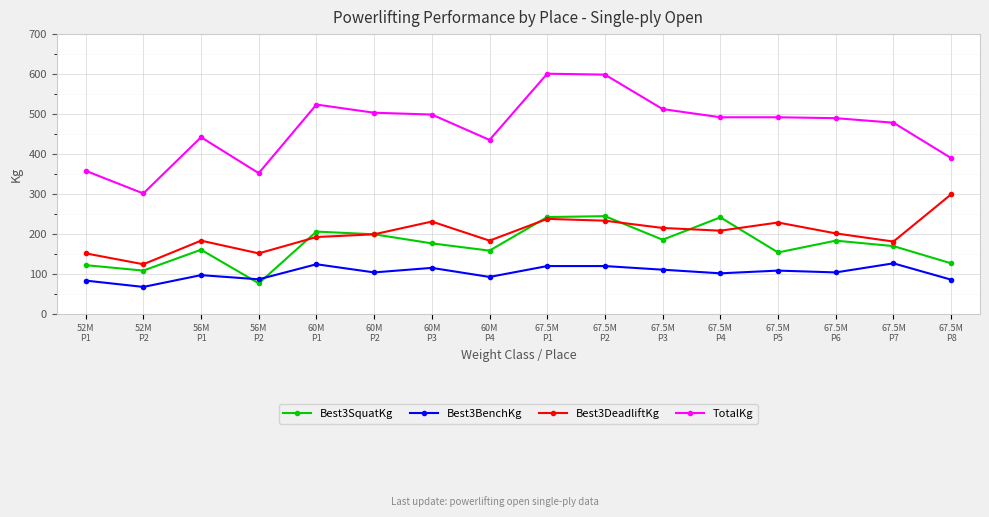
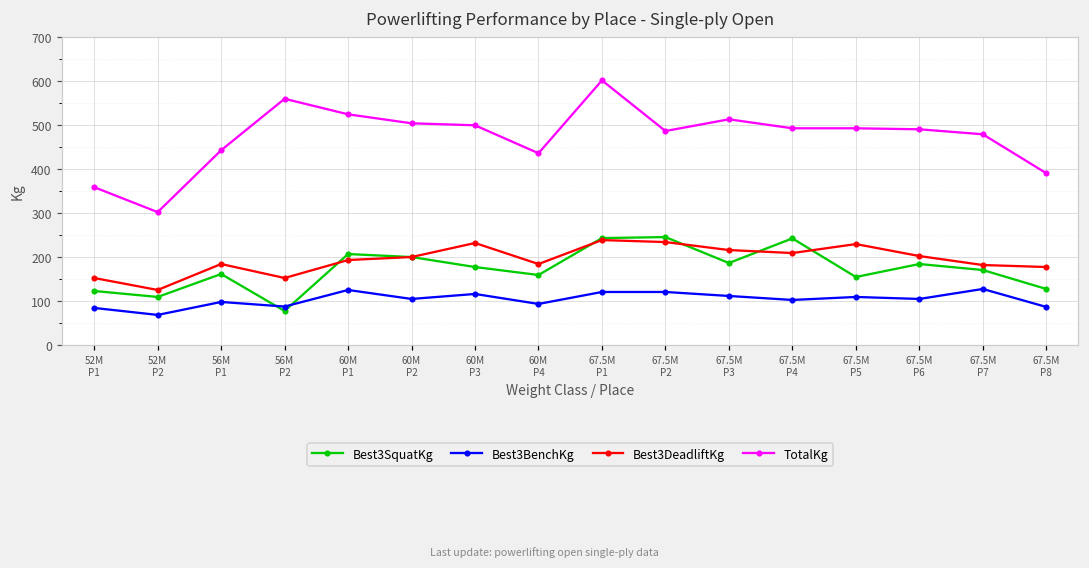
TotalKg, 56M P2: 350 -> 560
TotalKg, 67.5M P2: 600 -> 490
Best3DeadliftKg, 67.5M P8: 300 -> 180
